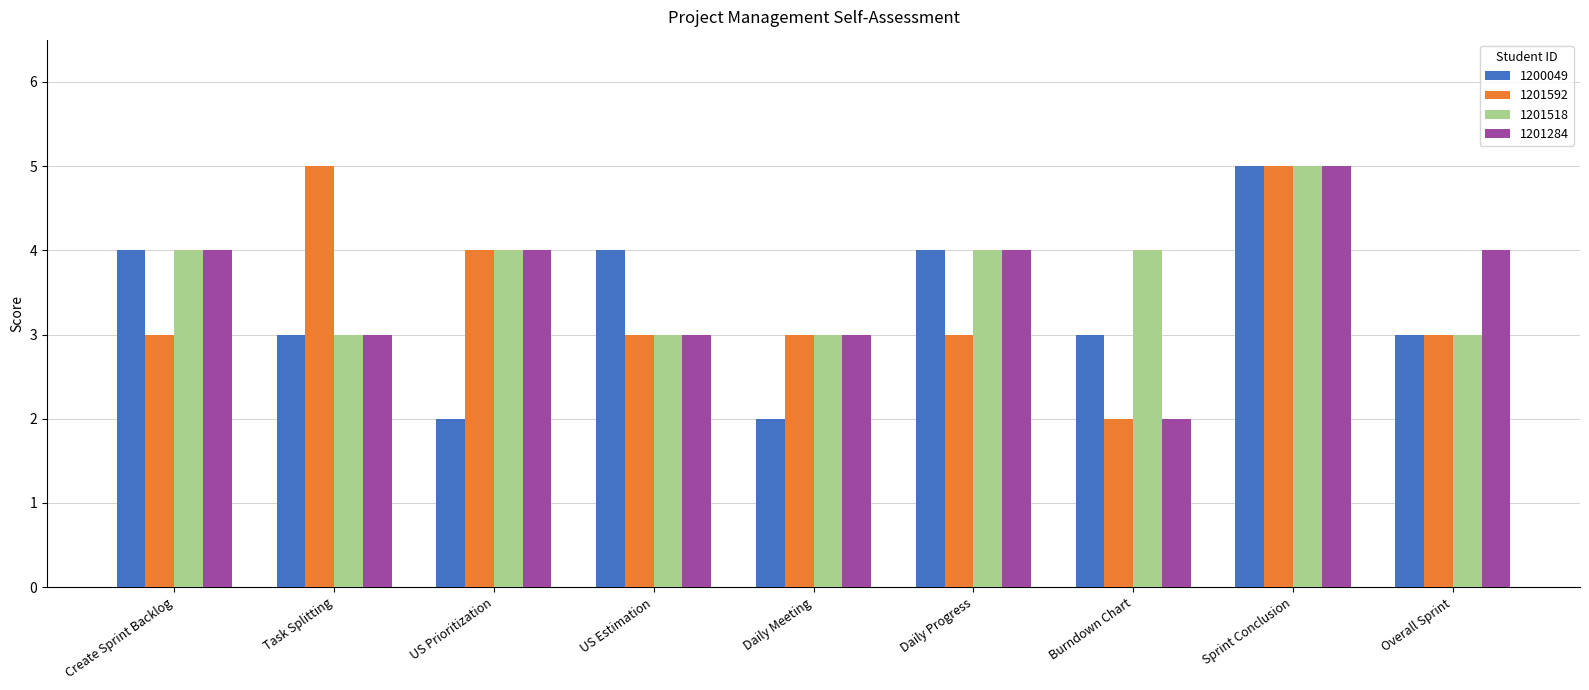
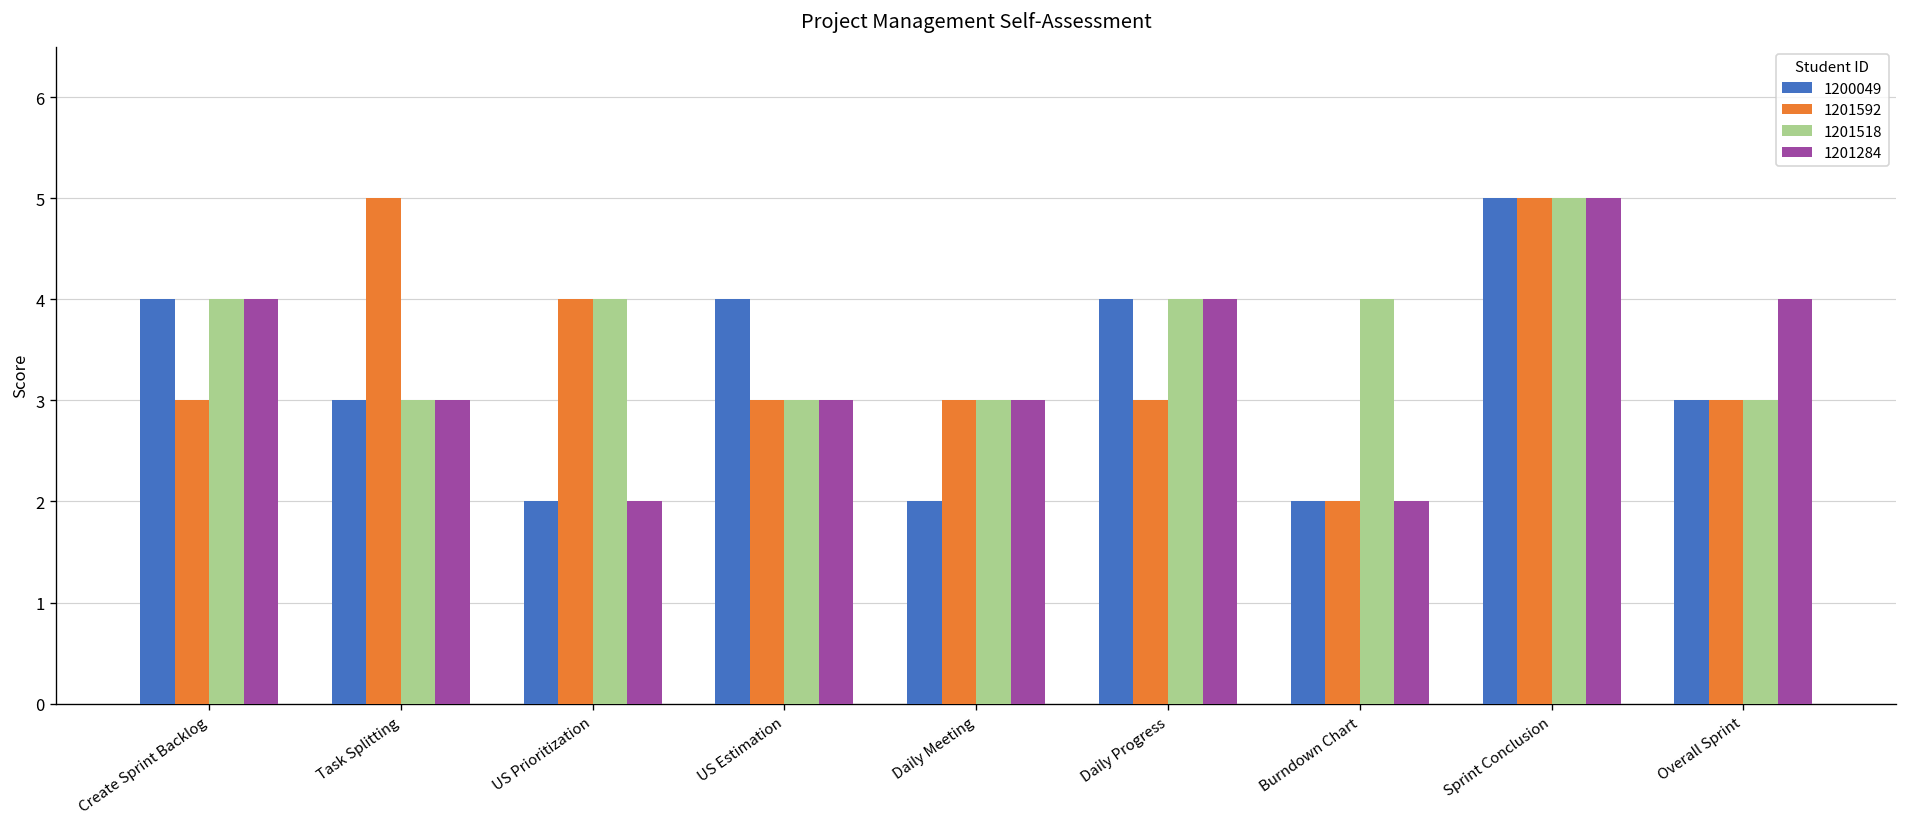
1201284, US Prioritization: 4 -> 2
1200049, Burndown Chart: 3 -> 2
